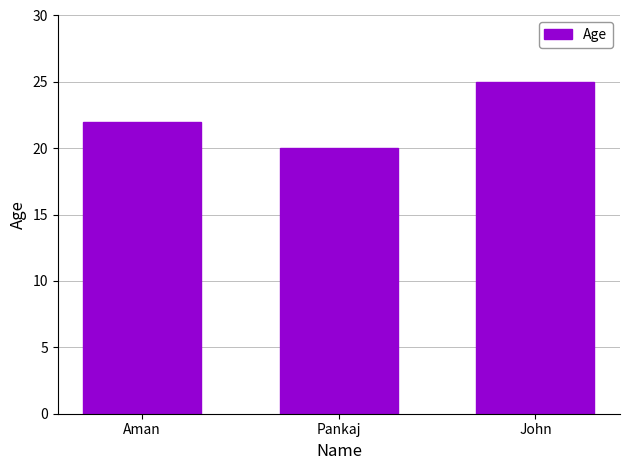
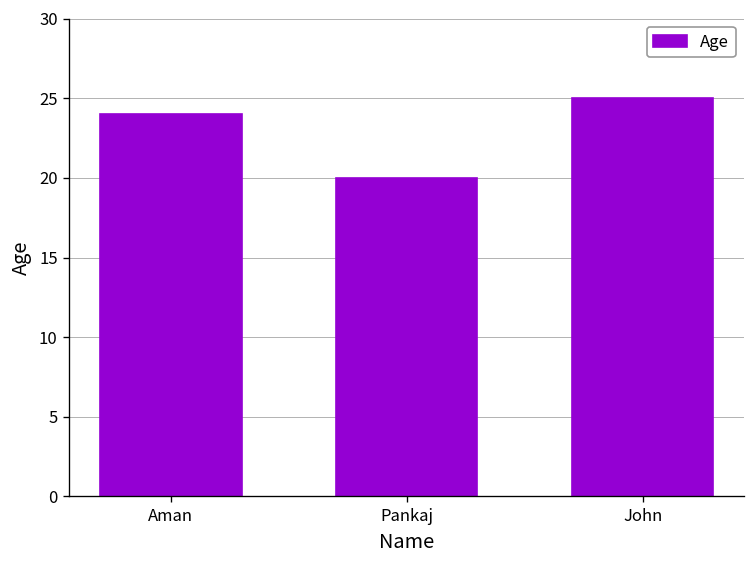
Aman: 22 -> 24
